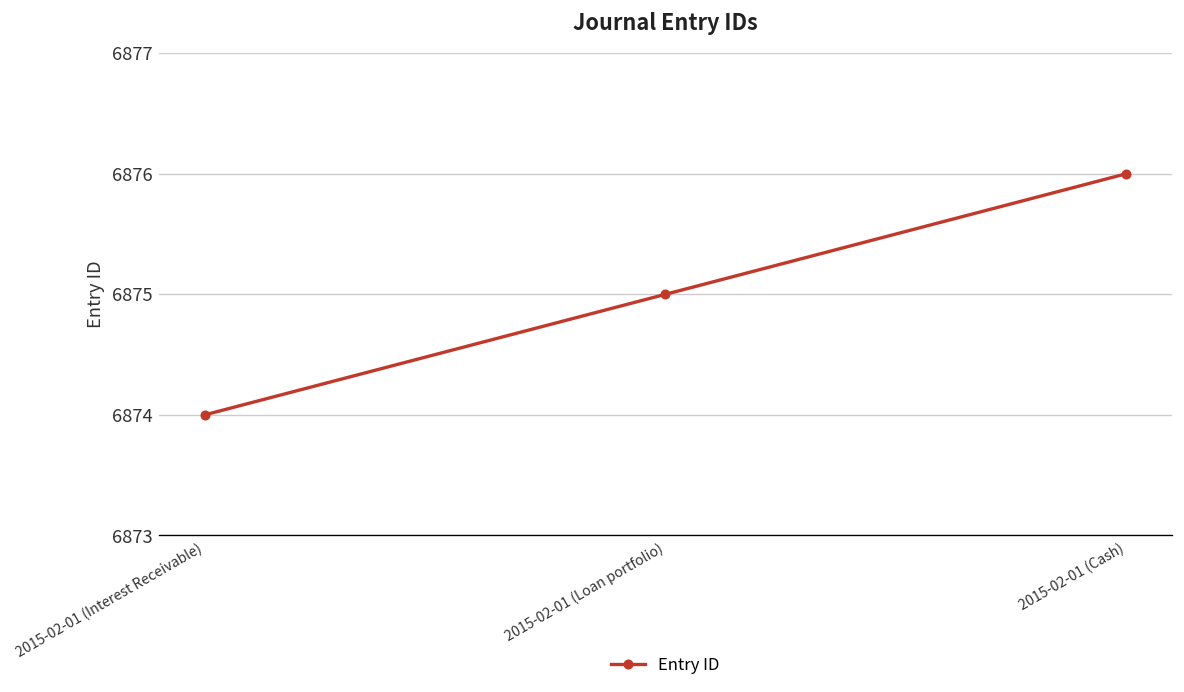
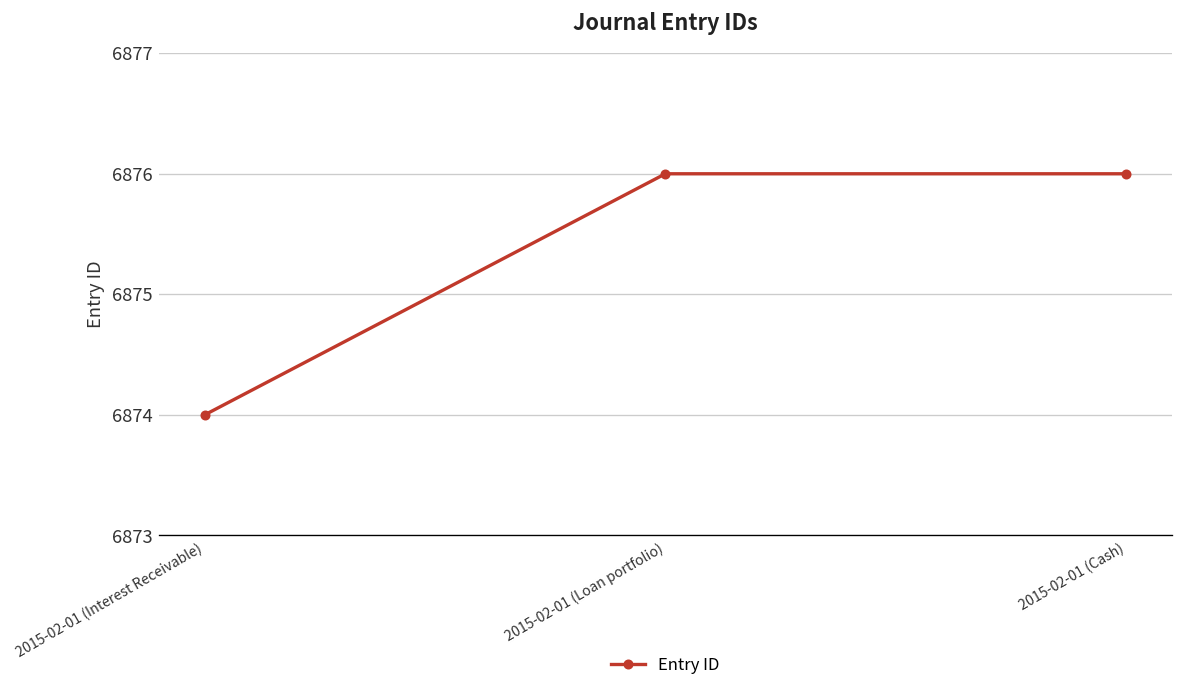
2015-02-01 (Loan portfolio): 6875 -> 6876
